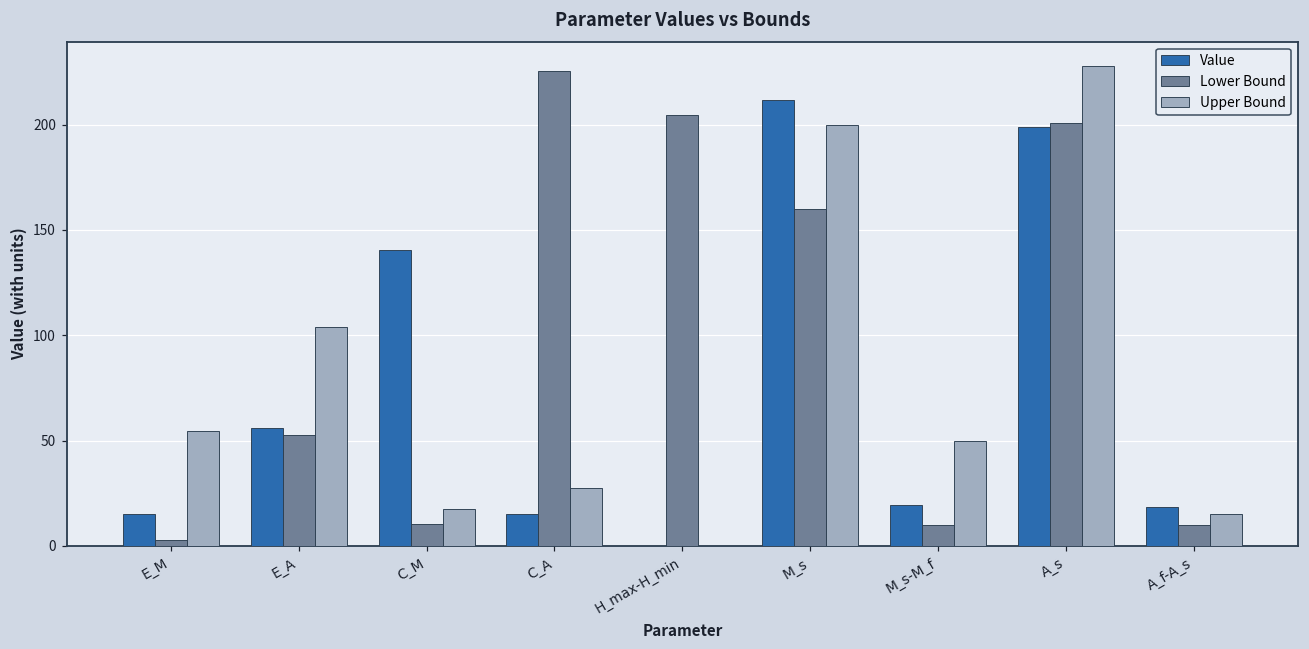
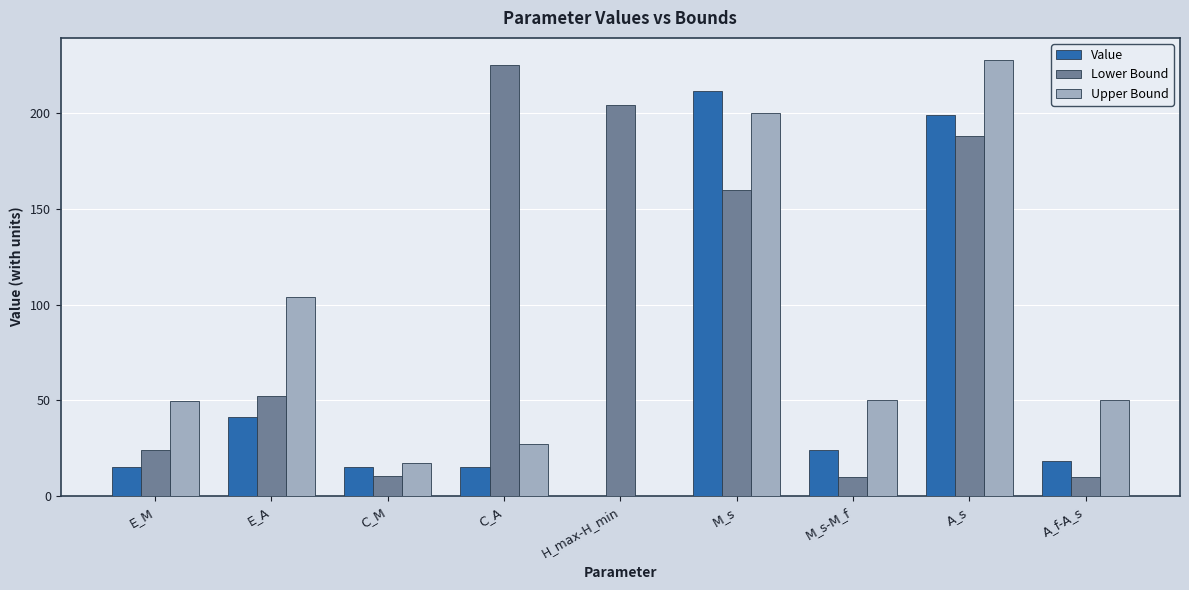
Lower Bound, E_M: 3 -> 24
Upper Bound, E_M: 55 -> 50
Value, E_A: 56 -> 41
Value, C_M: 140 -> 16
Value, M_s-M_f: 20 -> 24
Lower Bound, A_s: 201 -> 188
Upper Bound, A_f-A_s: 15 -> 50
